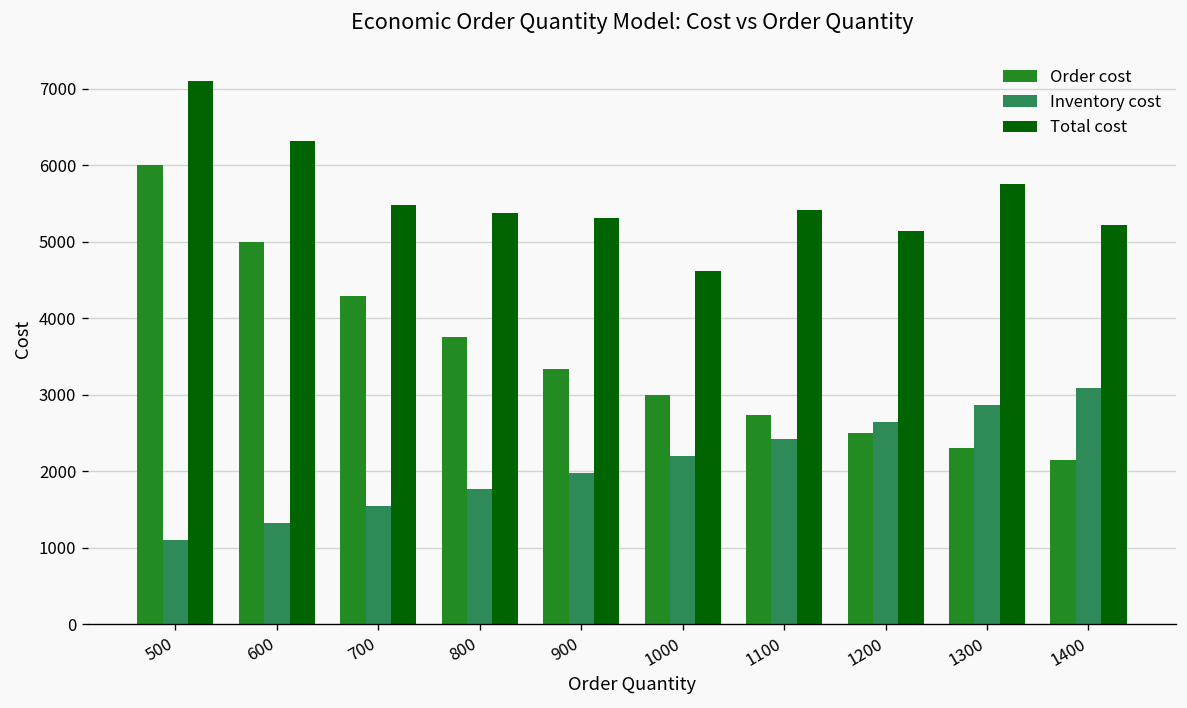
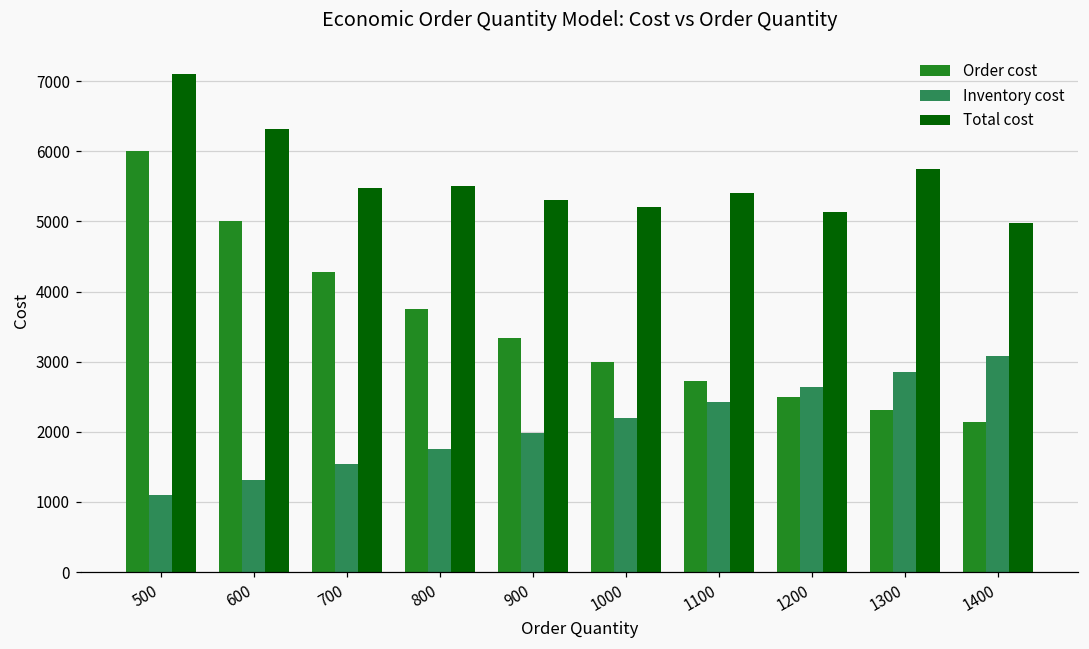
Total cost, 800: 5400 -> 5500
Total cost, 1000: 4600 -> 5200
Total cost, 1400: 5200 -> 5000
